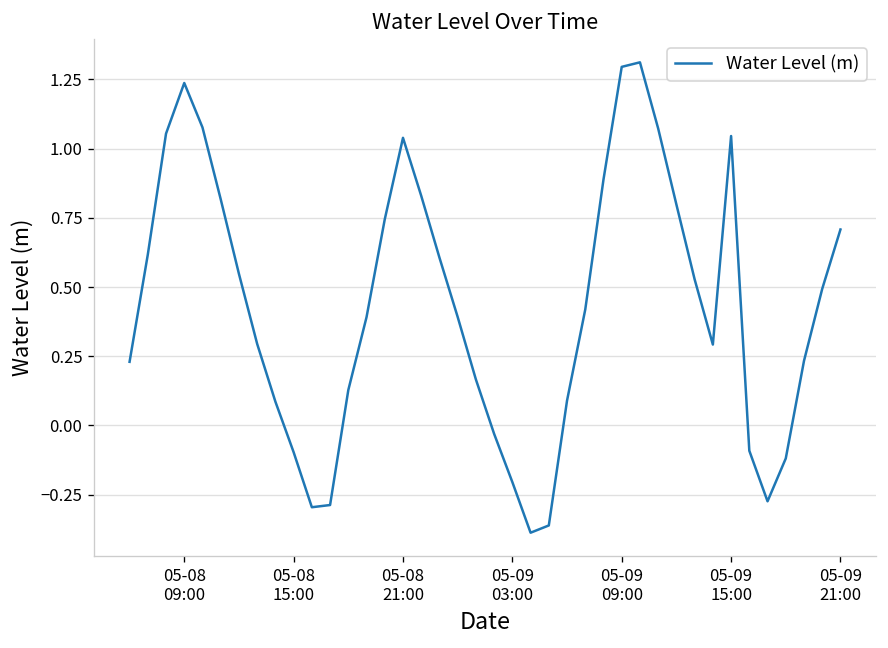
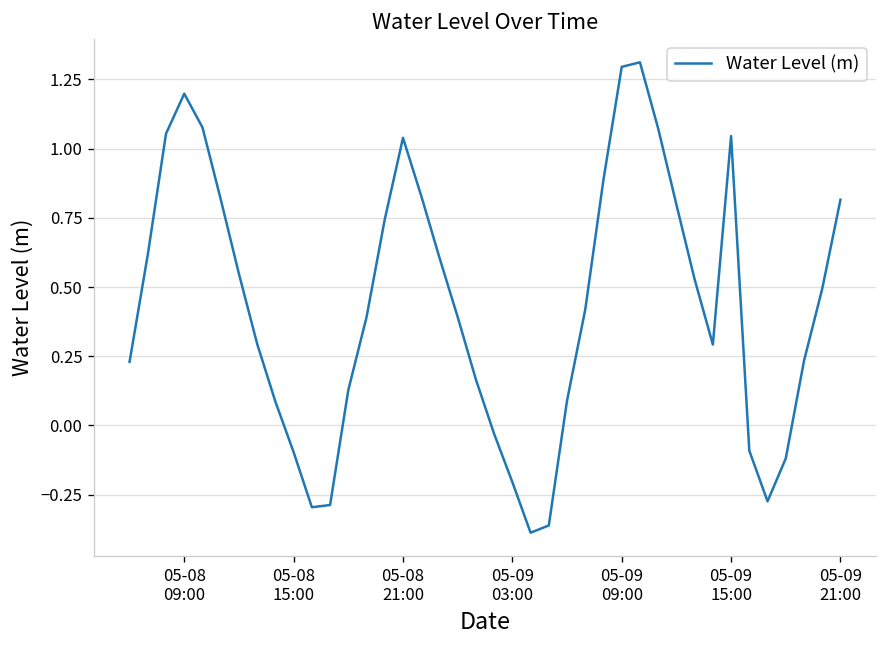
05-08 09:00: 1.24 -> 1.20
05-09 21:00: 0.71 -> 0.82
